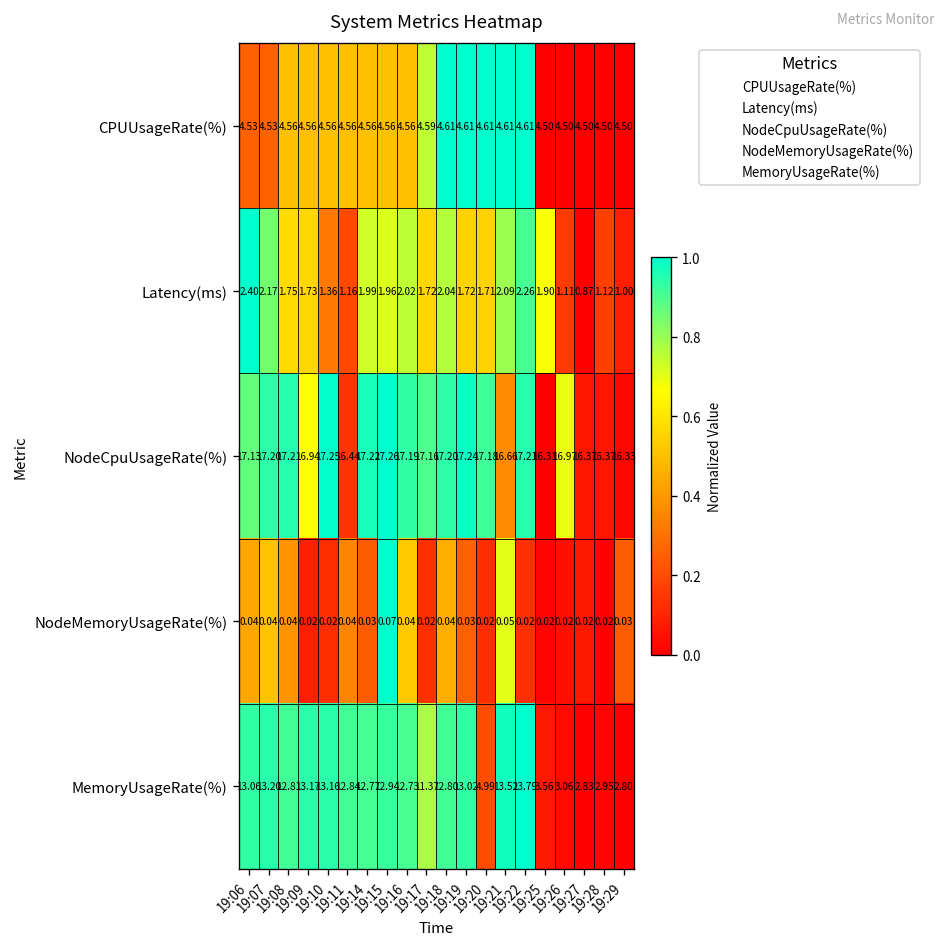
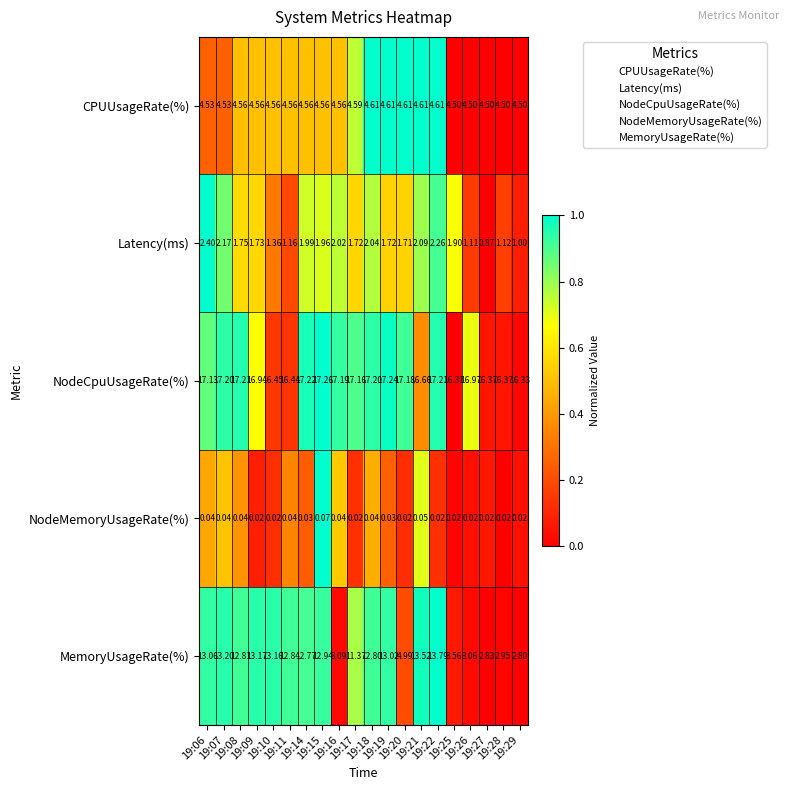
NodeCpuUsageRate(%), 19:10: 17.25 -> 16.45
NodeMemoryUsageRate(%), 19:29: 0.03 -> 0.02
MemoryUsageRate(%), 19:16: 12.73 -> 3.09
